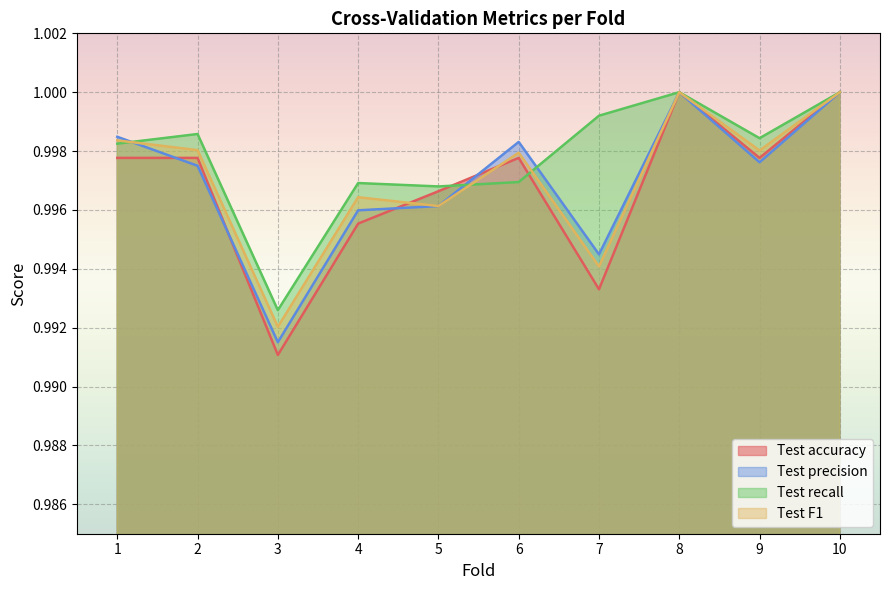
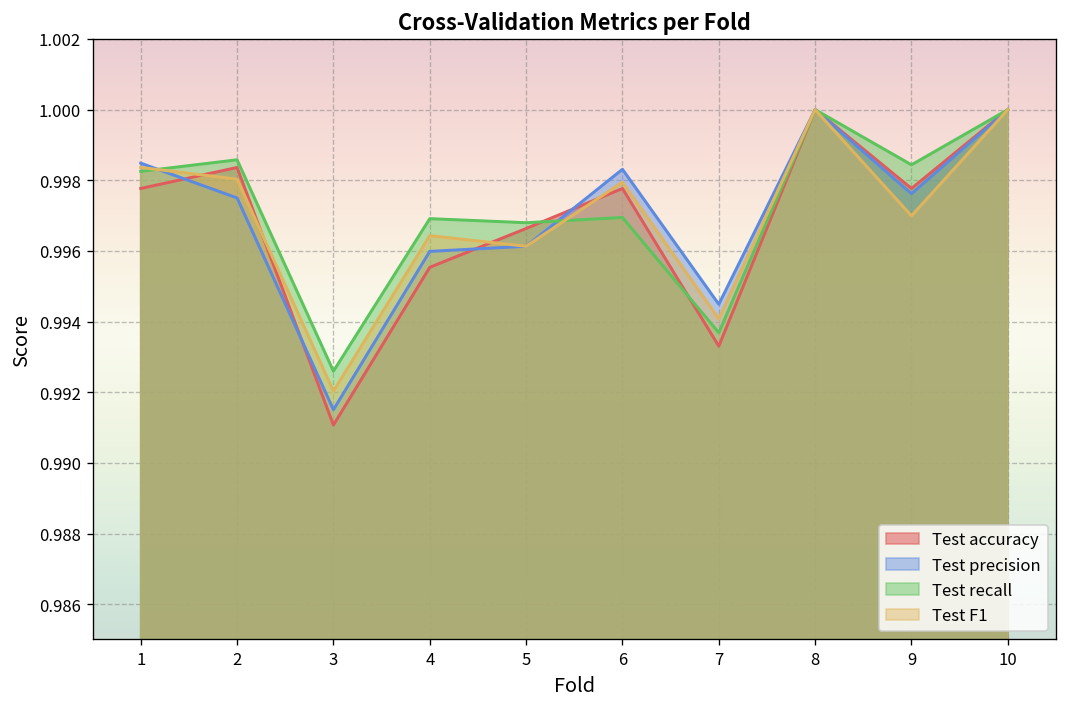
Test accuracy, 2: 0.9978 -> 0.9984
Test recall, 7: 0.9992 -> 0.9937
Test F1, 9: 0.9980 -> 0.9970
